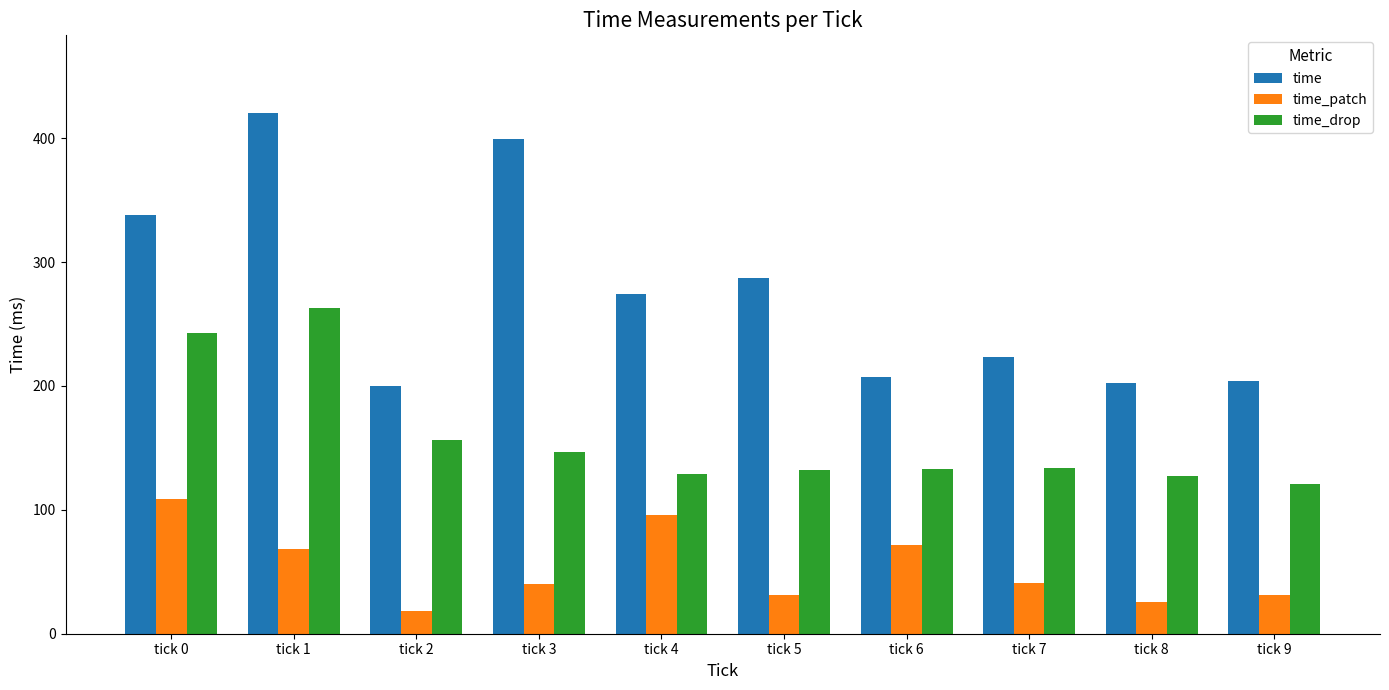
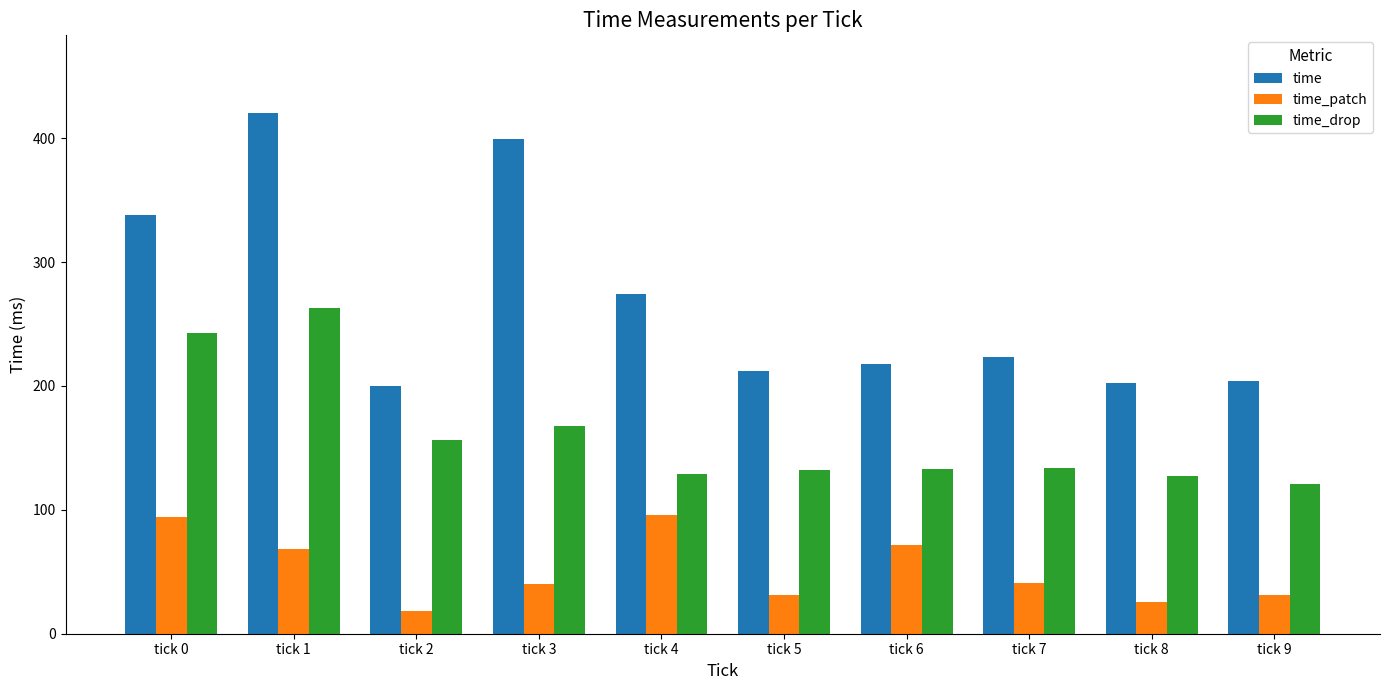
time_patch, tick 0: 109 -> 94
time_drop, tick 3: 147 -> 168
time, tick 5: 287 -> 212
time, tick 6: 207 -> 218
